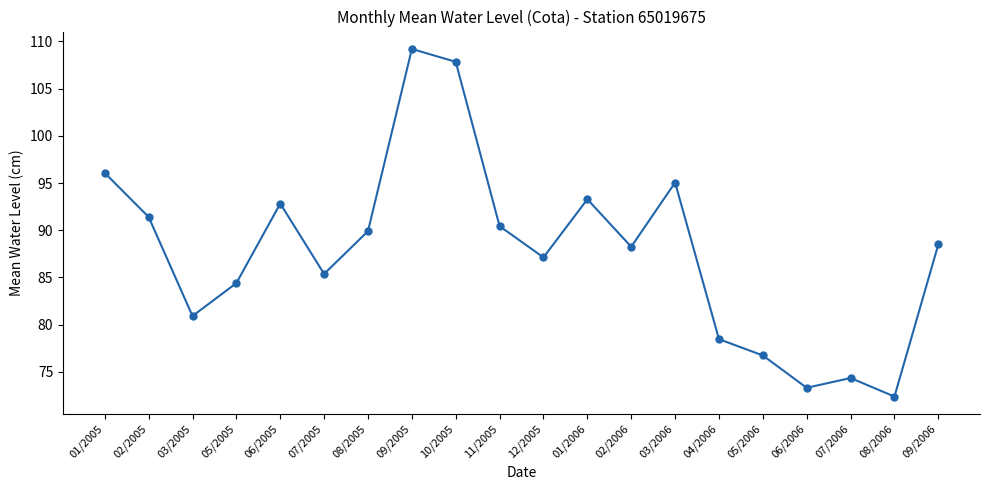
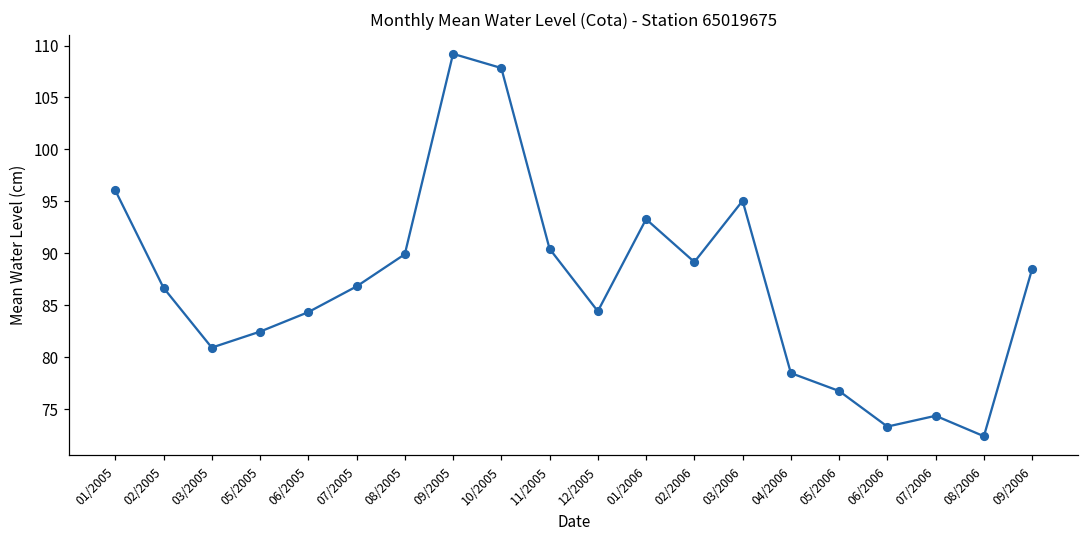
02/2005: 91 -> 87
05/2005: 84 -> 82
06/2005: 93 -> 84
07/2005: 85 -> 87
12/2005: 87 -> 84
02/2006: 88 -> 89
